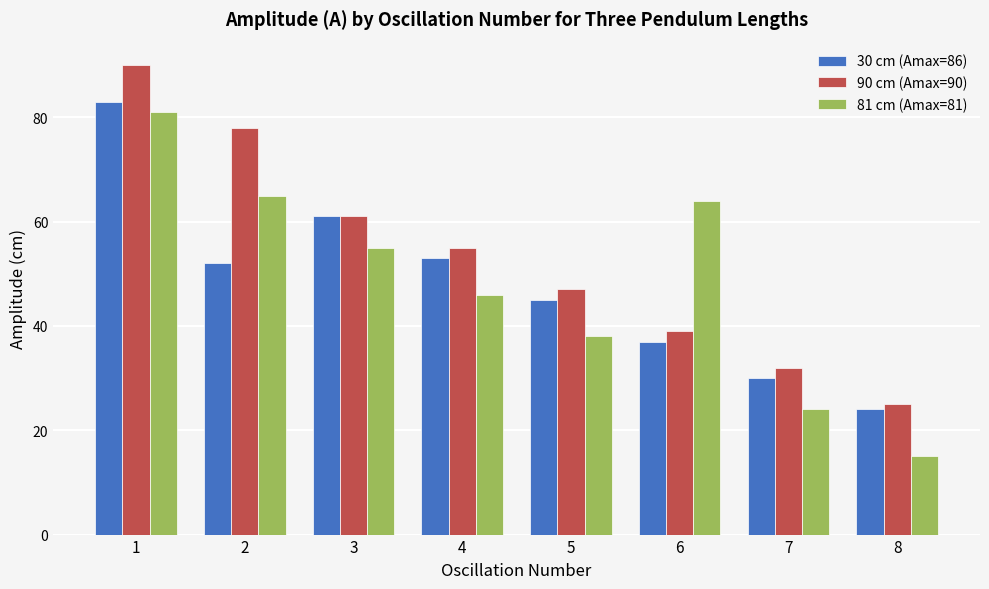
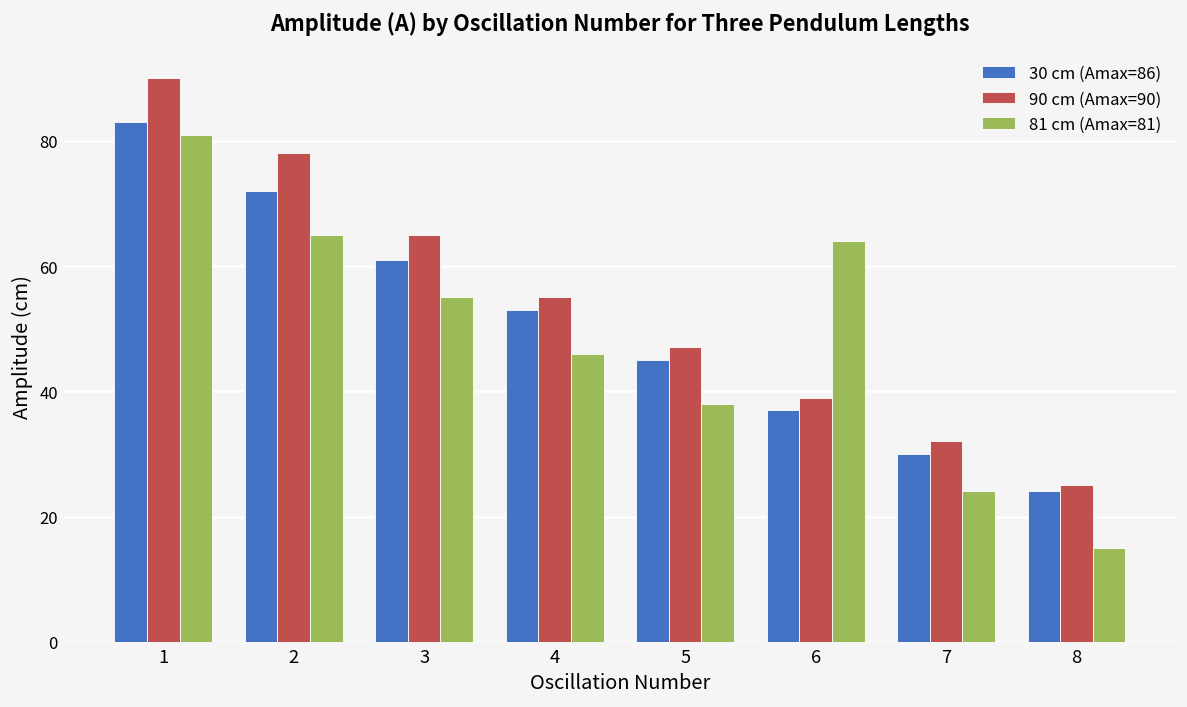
30 cm (Amax=86), 2: 52 -> 72
90 cm (Amax=90), 3: 61 -> 65
